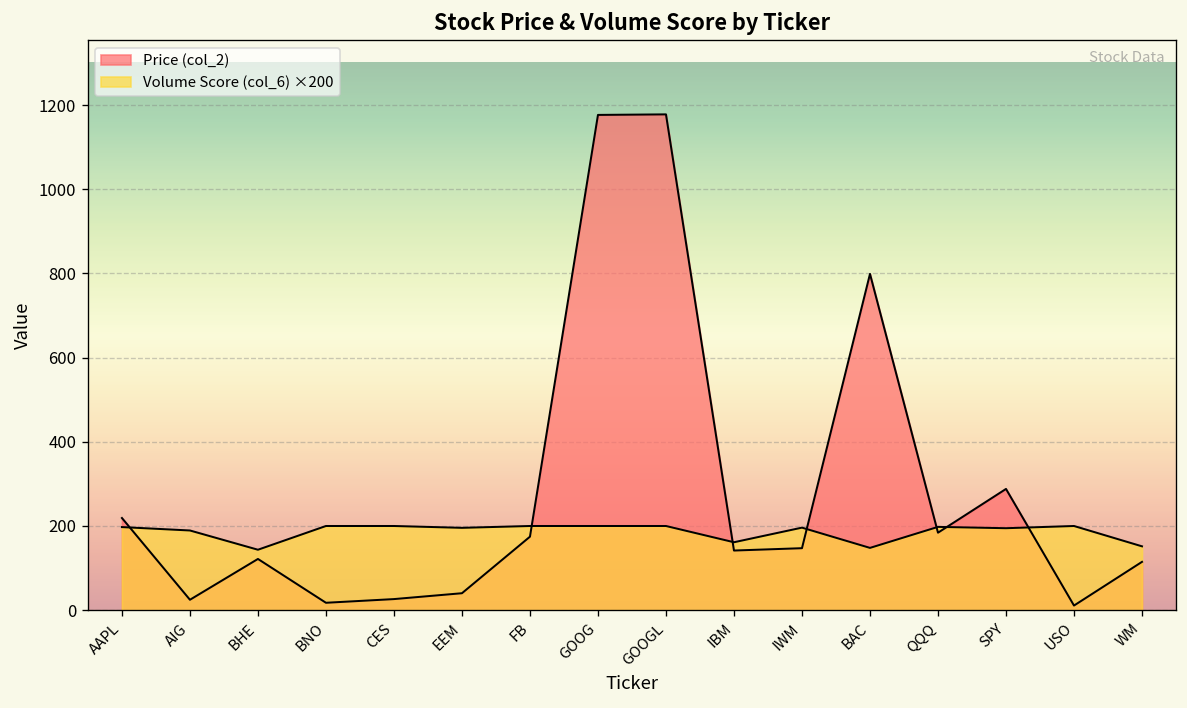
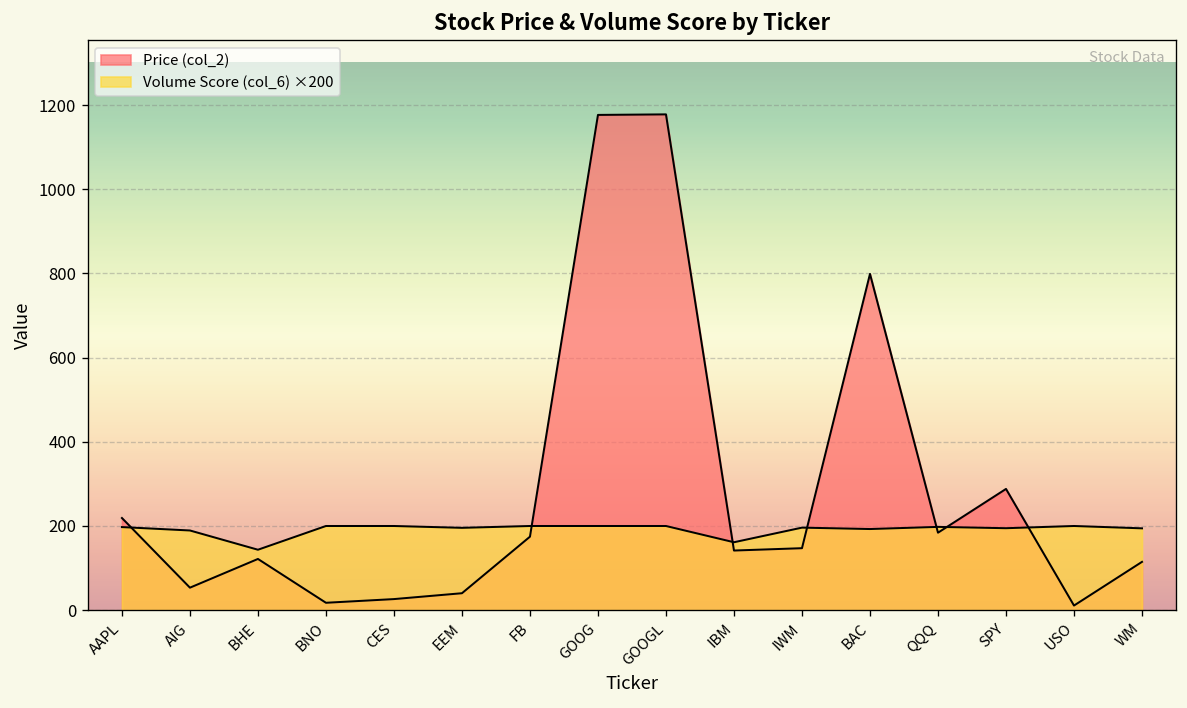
Price (col_2), AIG: 20 -> 50
Volume Score (col_6) ×200, BAC: 150 -> 190
Volume Score (col_6) ×200, WM: 150 -> 190
